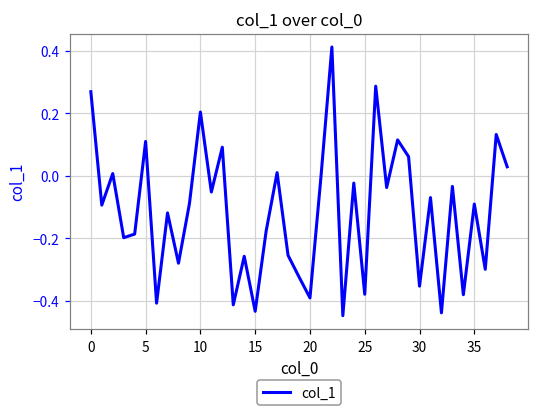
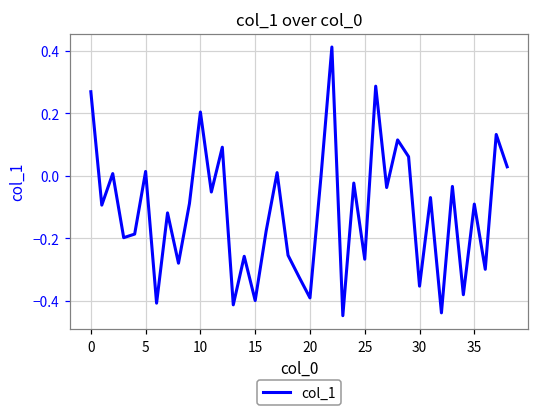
5: 0.11 -> 0.01
15: -0.43 -> -0.40
25: -0.38 -> -0.27
